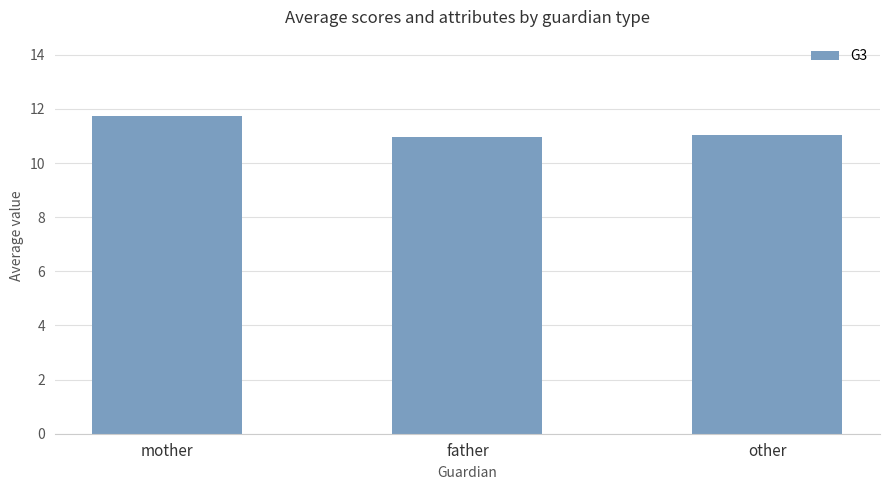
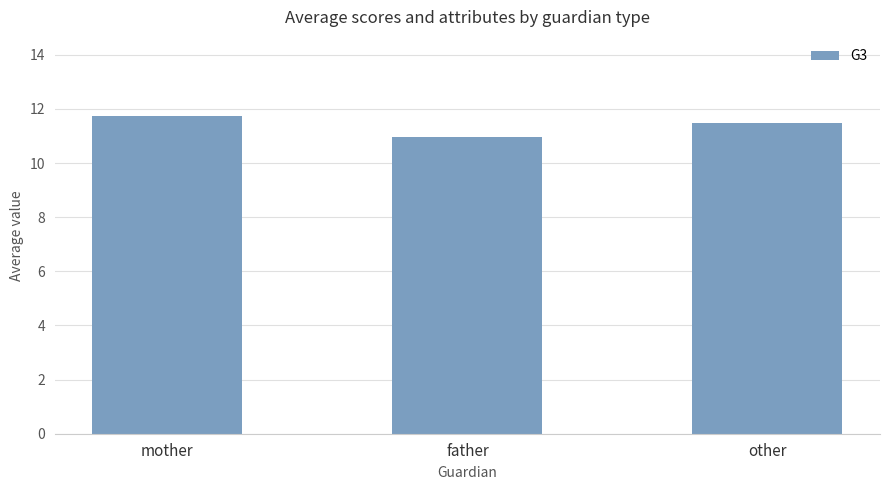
other: 11.0 -> 11.5
